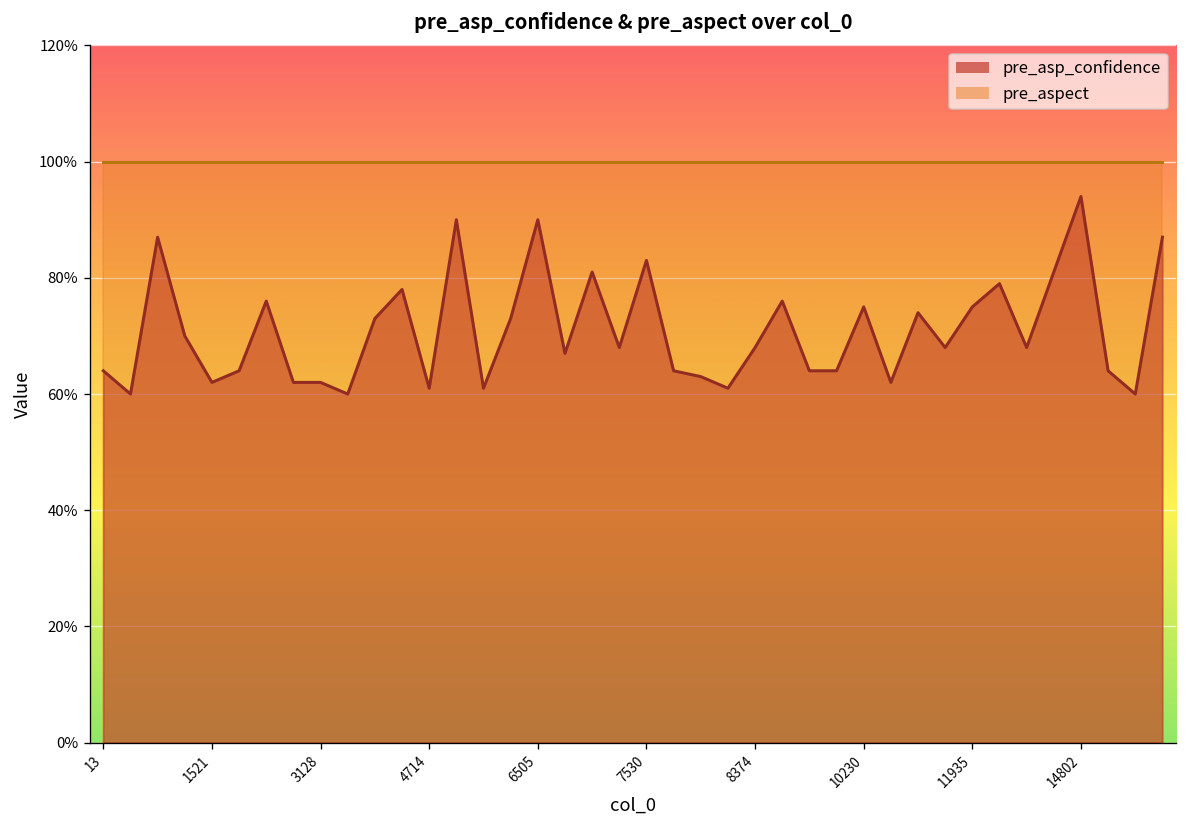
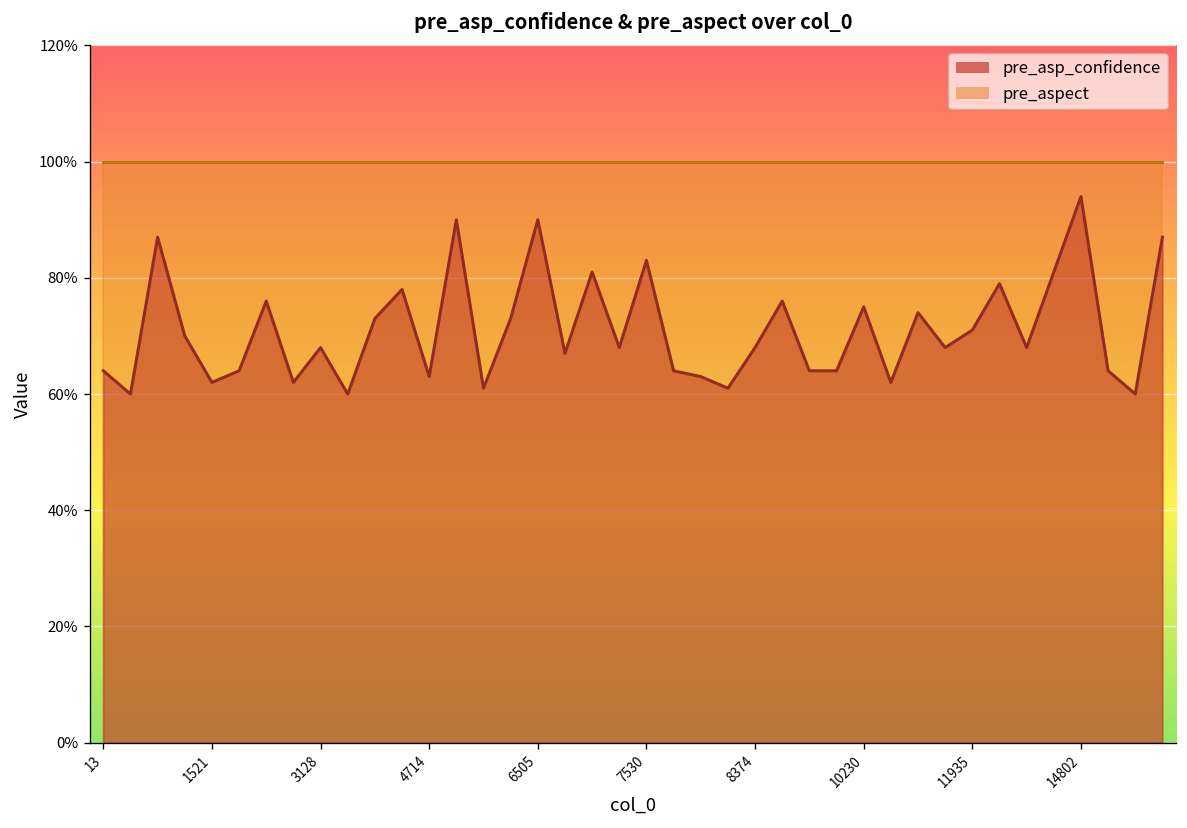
pre_asp_confidence, 3128: 62% -> 68%
pre_asp_confidence, 4714: 61% -> 63%
pre_asp_confidence, 11935: 75% -> 71%
